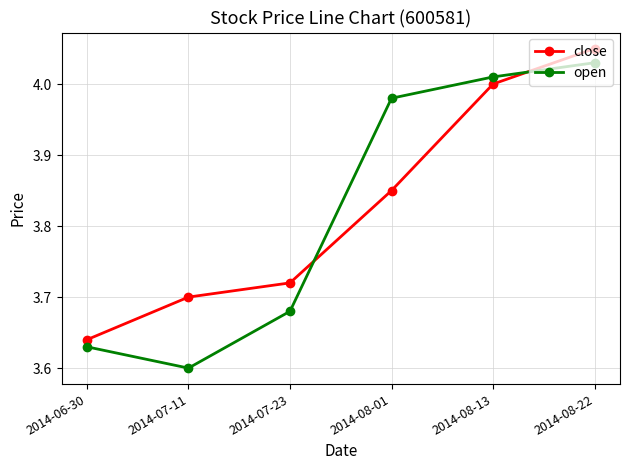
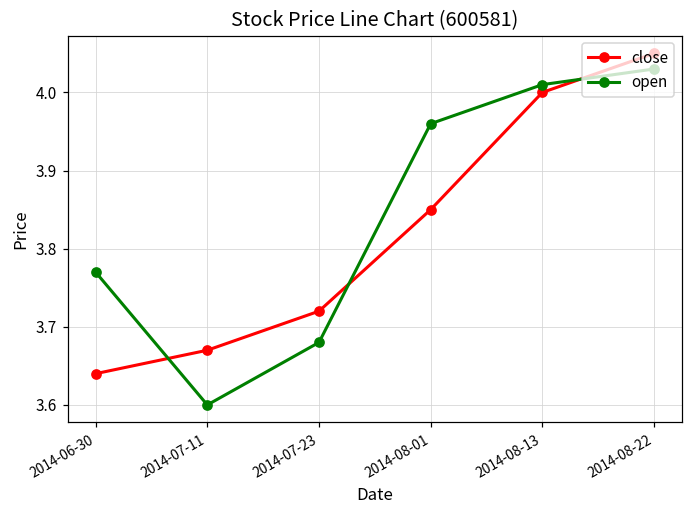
open, 2014-06-30: 3.63 -> 3.77
close, 2014-07-11: 3.70 -> 3.67
open, 2014-08-01: 3.98 -> 3.96
